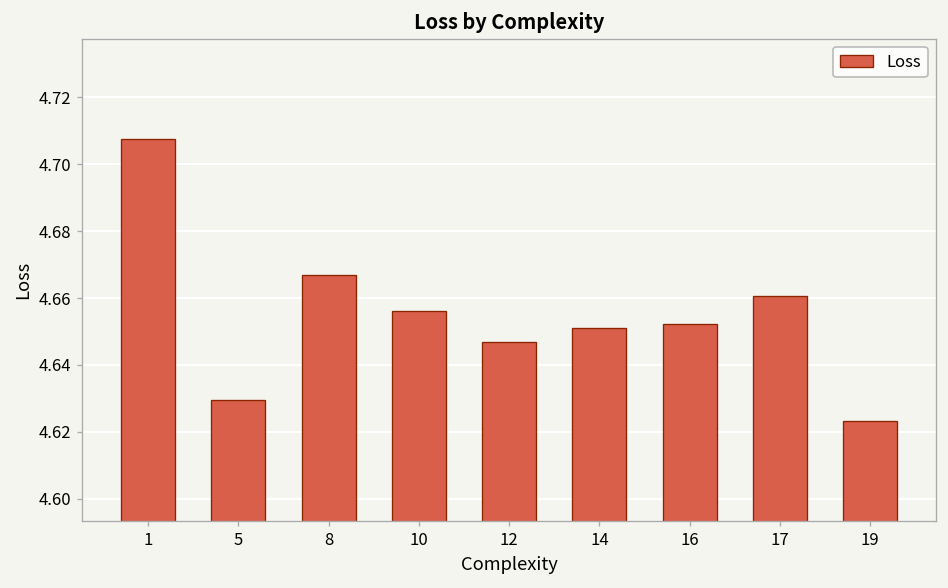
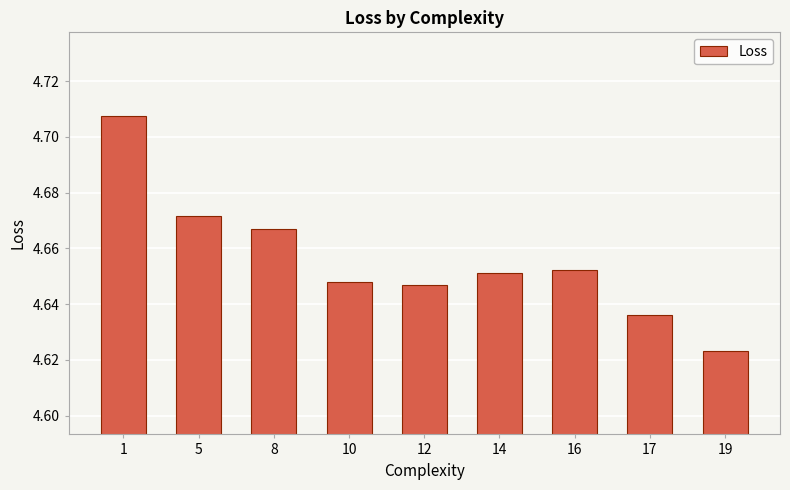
5: 4.629 -> 4.672
10: 4.656 -> 4.648
17: 4.661 -> 4.636
